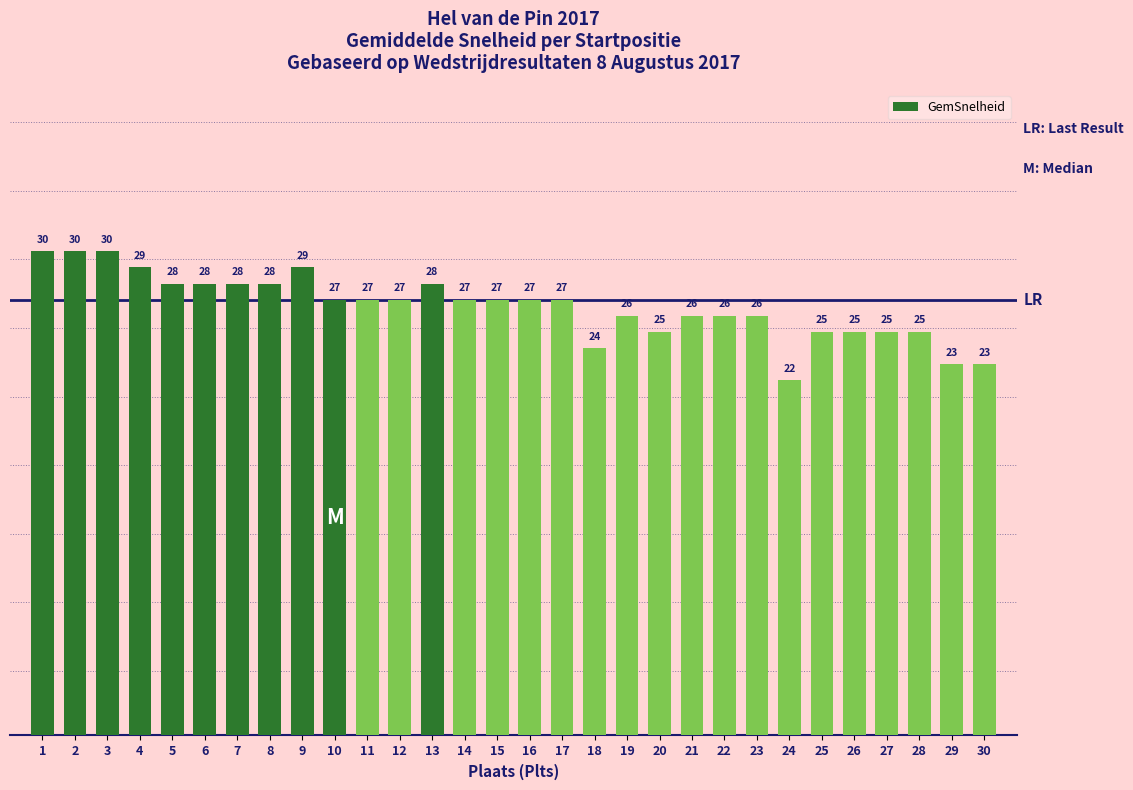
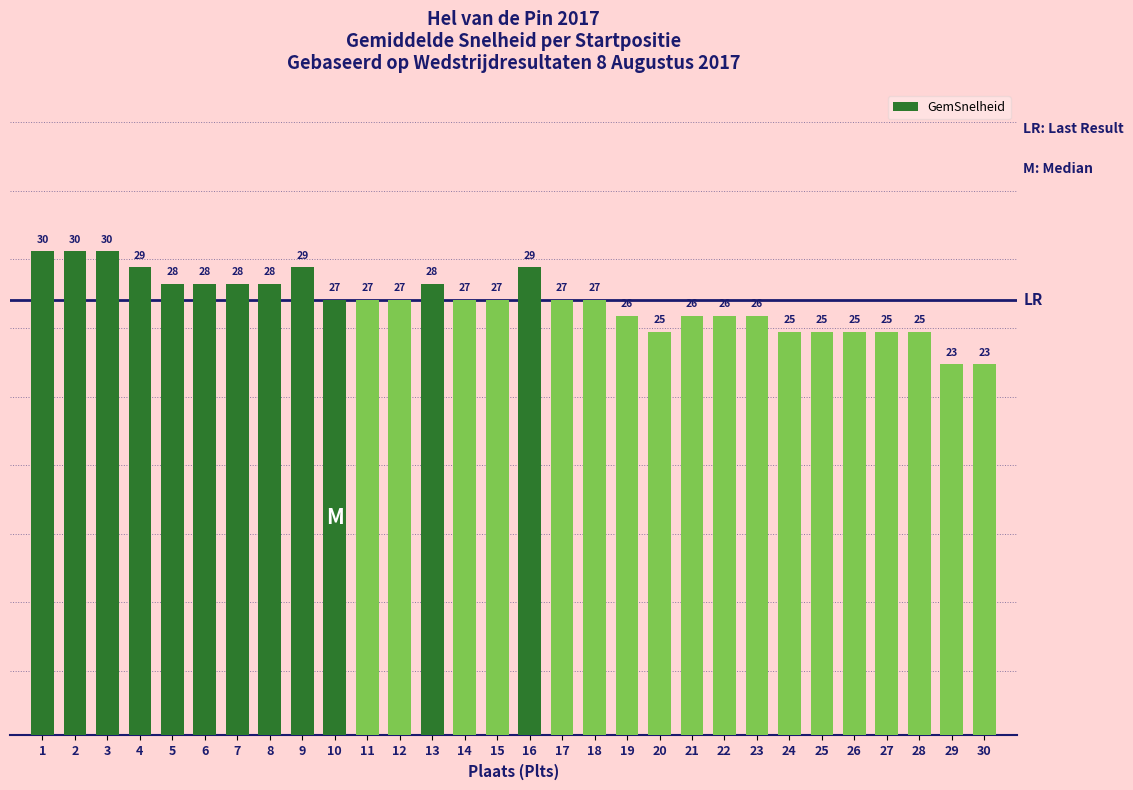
16: 27 -> 29
18: 24 -> 27
24: 22 -> 25
